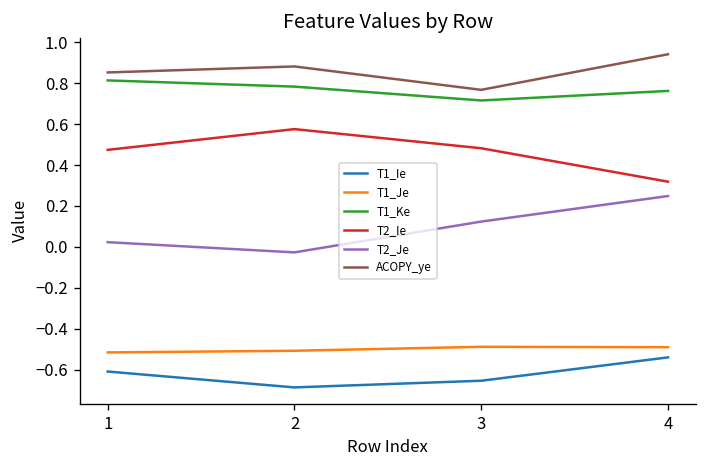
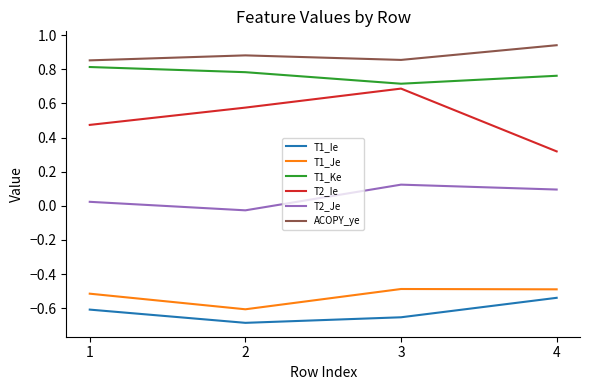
T1_Je, 2: -0.51 -> -0.61
T2_Ie, 3: 0.48 -> 0.69
ACOPY_ye, 3: 0.77 -> 0.85
T2_Je, 4: 0.25 -> 0.10
